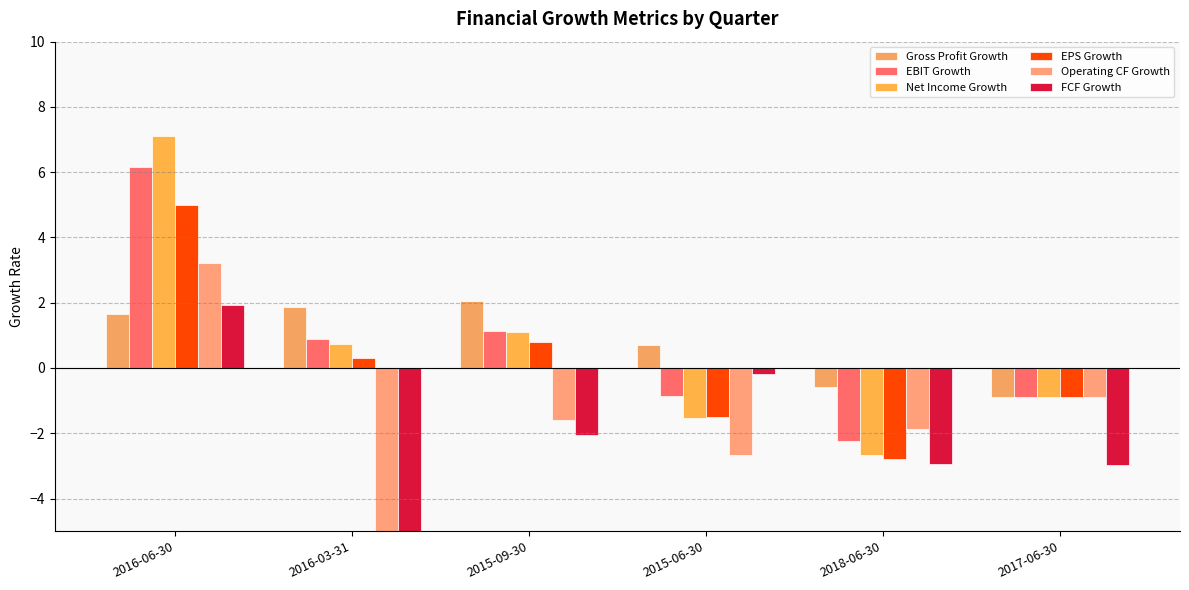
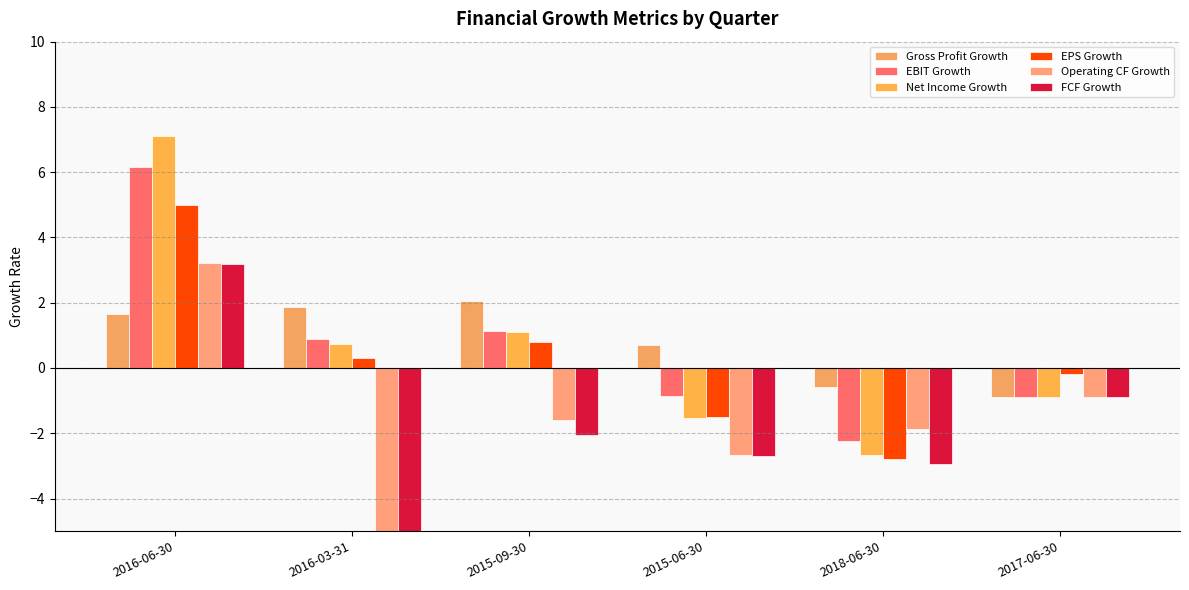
FCF Growth, 2016-06-30: 1.9 -> 3.2
FCF Growth, 2015-06-30: -0.2 -> -2.7
EPS Growth, 2017-06-30: -0.9 -> -0.2
FCF Growth, 2017-06-30: -3.0 -> -0.9
